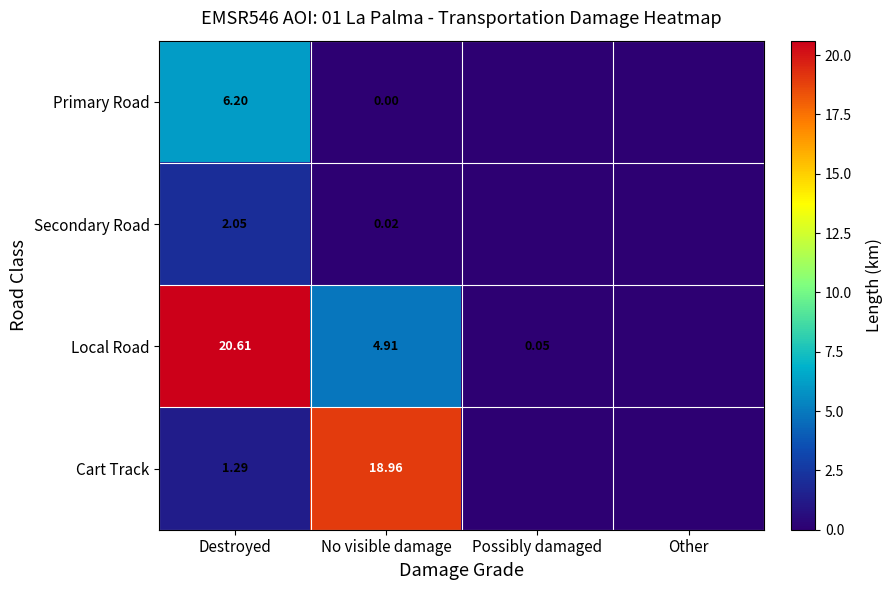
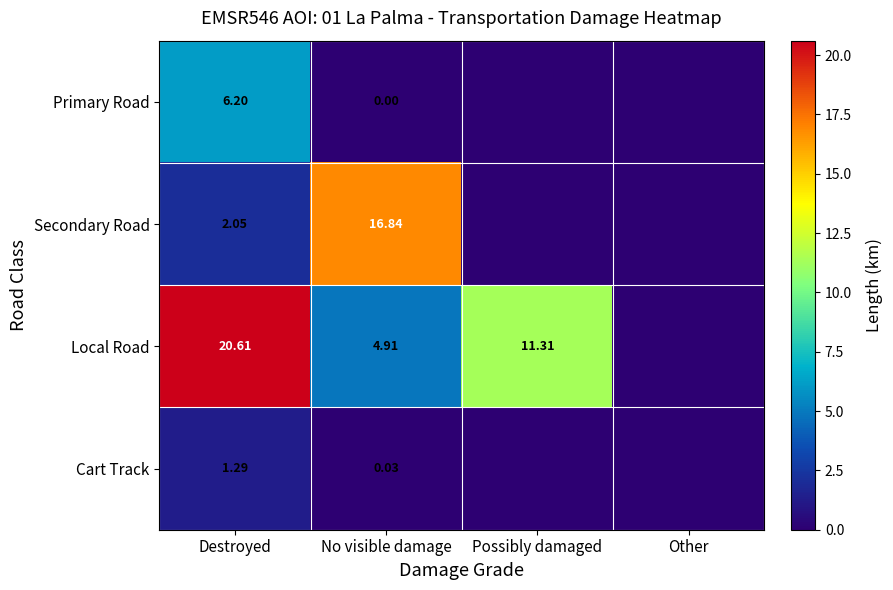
Secondary Road, No visible damage: 0.02 -> 16.84
Local Road, Possibly damaged: 0.05 -> 11.31
Cart Track, No visible damage: 18.96 -> 0.03
